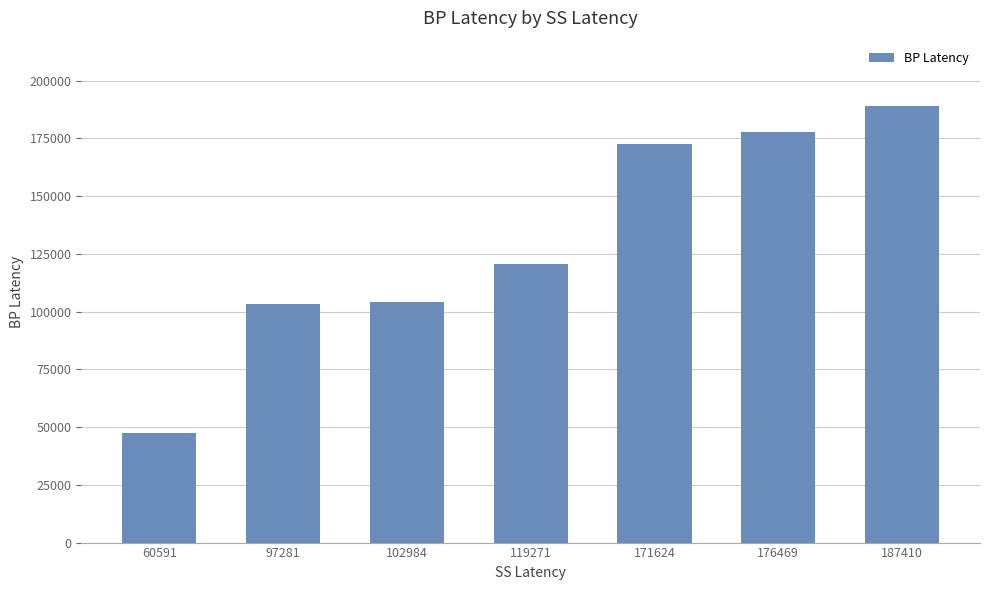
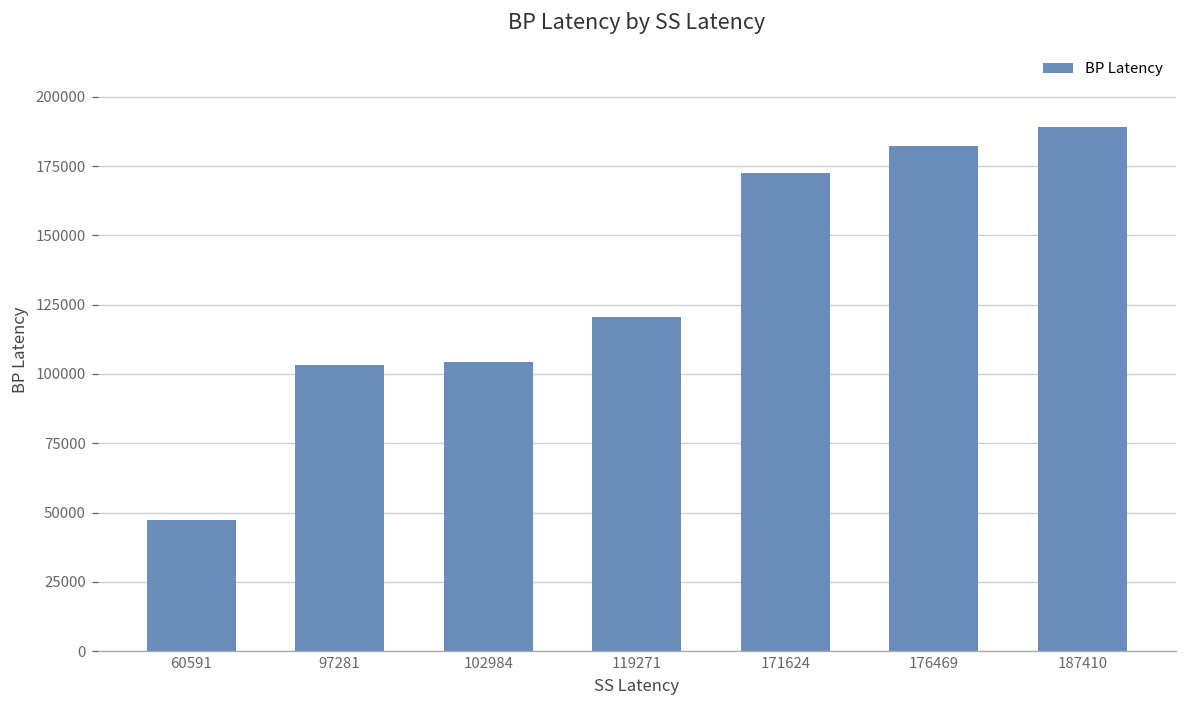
176469: 178000 -> 182000
